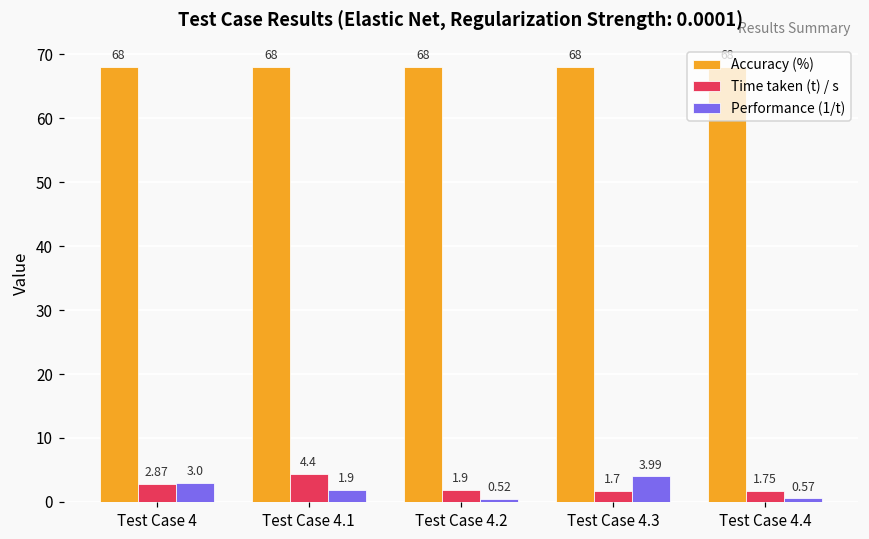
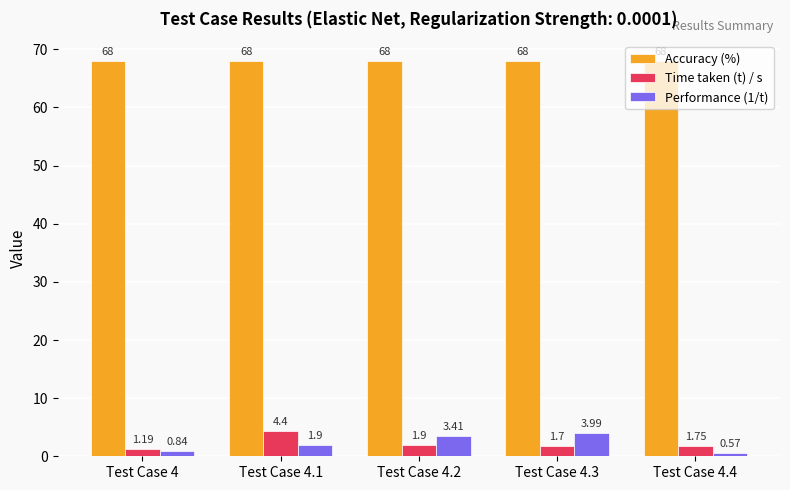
Time taken (t) / s, Test Case 4: 2.87 -> 1.19
Performance (1/t), Test Case 4: 3.0 -> 0.84
Performance (1/t), Test Case 4.2: 0.52 -> 3.41
